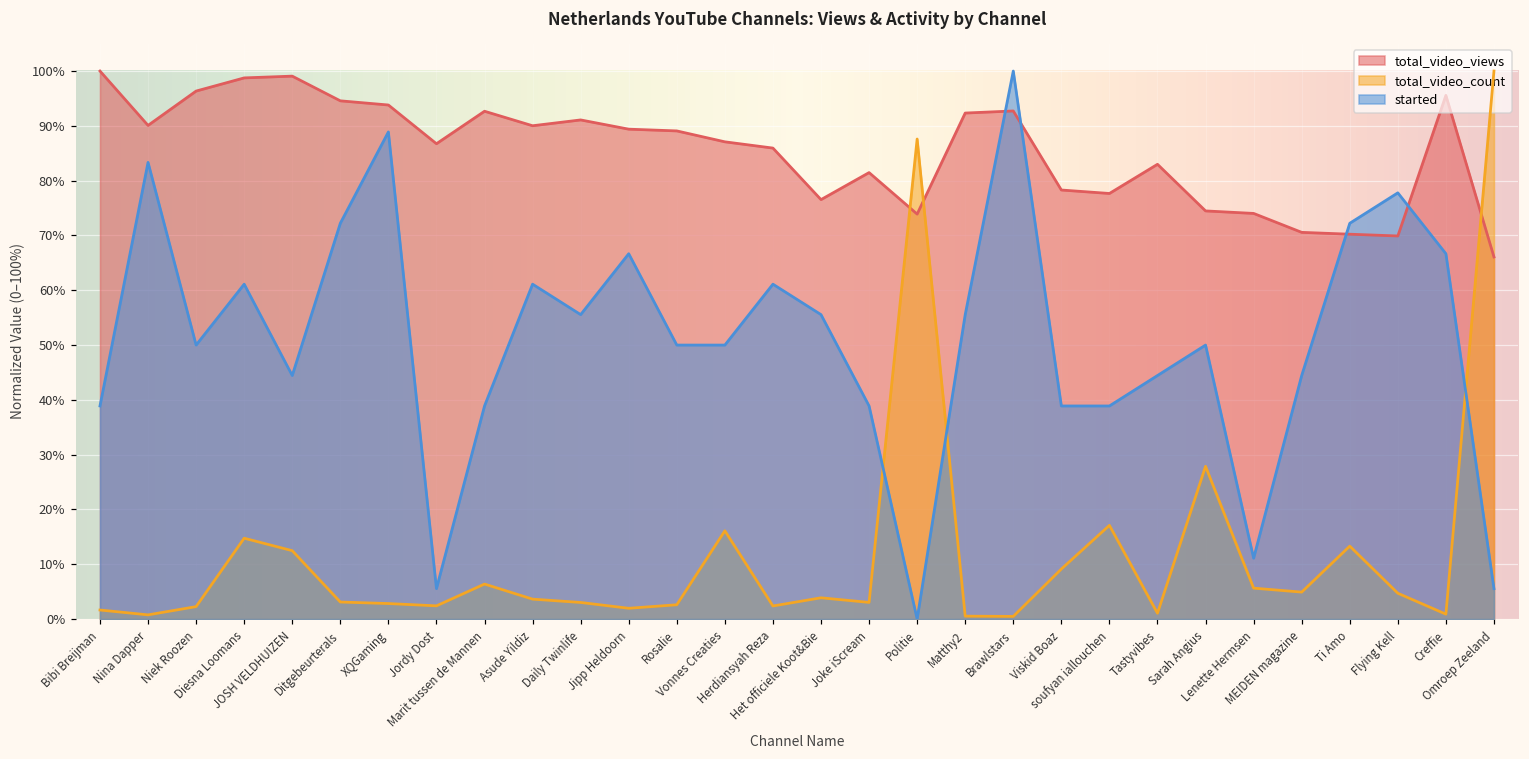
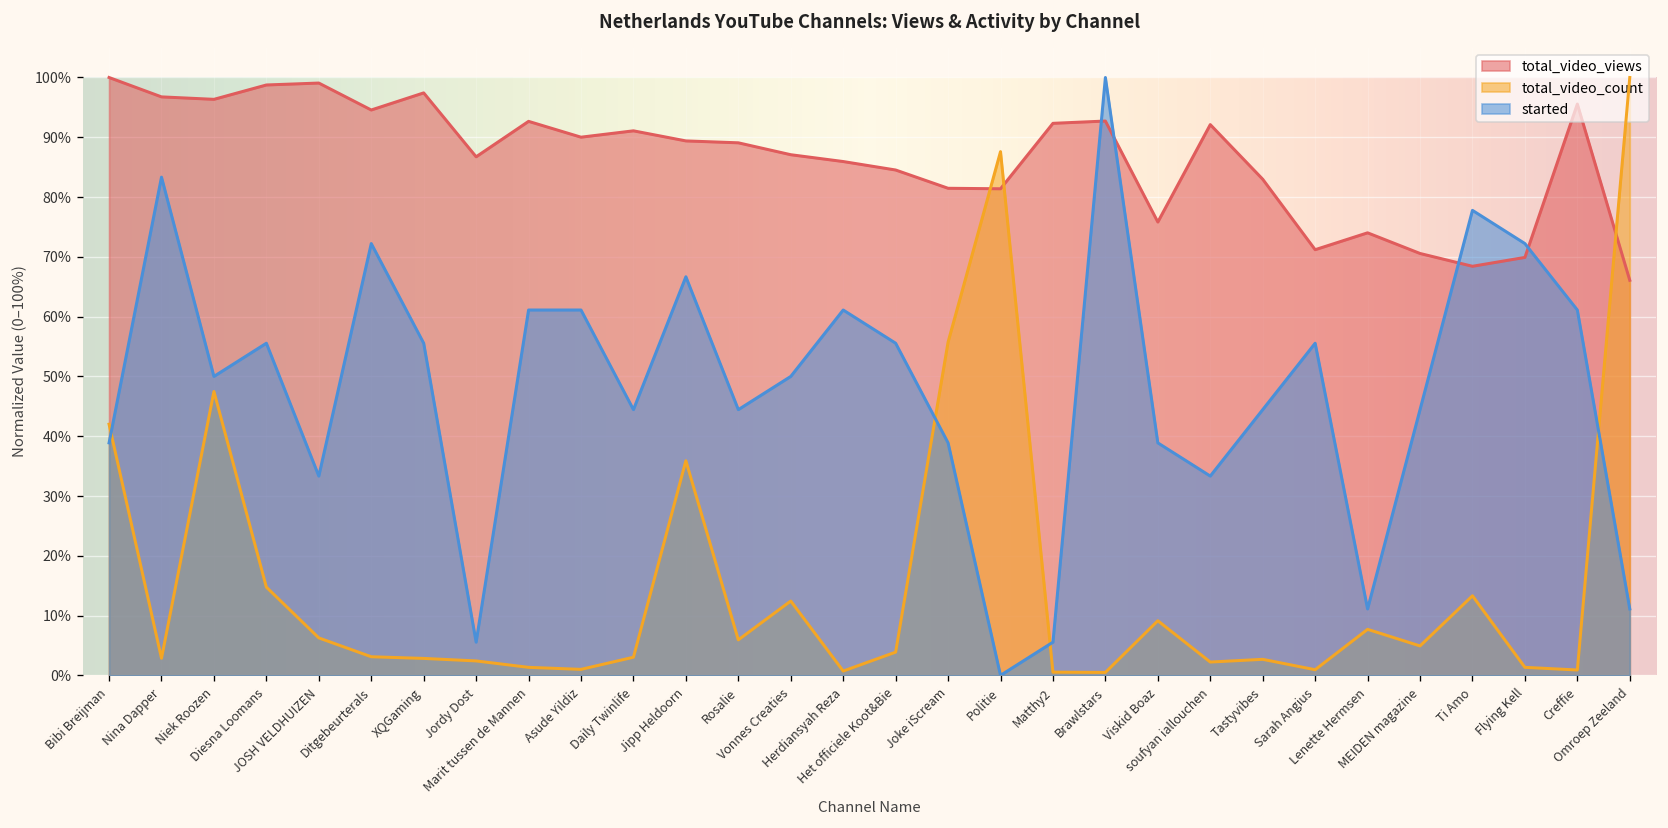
total_video_count, Bibi Breijman: 2% -> 42%
total_video_views, Nina Dapper: 90% -> 97%
total_video_count, Nina Dapper: 1% -> 3%
total_video_count, Niek Roozen: 2% -> 47%
started, Diesna Loomans: 61% -> 56%
total_video_count, JOSH VELDHUIZEN: 12% -> 6%
started, JOSH VELDHUIZEN: 44% -> 33%
total_video_views, XQGaming: 94% -> 97%
started, XQGaming: 89% -> 56%
total_video_count, Marit tussen de Mannen: 6% -> 1%
started, Marit tussen de Mannen: 39% -> 61%
total_video_count, Asude Yildiz: 4% -> 1%
started, Daily Twinlife: 56% -> 44%
total_video_count, Jipp Heldoorn: 2% -> 36%
total_video_count, Rosalie: 3% -> 6%
started, Rosalie: 50% -> 44%
total_video_count, Vonnes Creaties: 16% -> 12%
total_video_count, Herdiansyah Reza: 2% -> 1%
total_video_views, Het officiele Koot&Bie: 77% -> 85%
total_video_count, Joke iScream: 3% -> 56%
total_video_views, Politie: 74% -> 81%
started, Matthy2: 56% -> 6%
total_video_views, Viskid Boaz: 78% -> 76%
total_video_views, soufyan iallouchen: 78% -> 92%
total_video_count, soufyan iallouchen: 17% -> 2%
started, soufyan iallouchen: 39% -> 33%
total_video_count, Tastyvibes: 1% -> 3%
total_video_views, Sarah Angius: 74% -> 71%
total_video_count, Sarah Angius: 28% -> 1%
started, Sarah Angius: 50% -> 56%
total_video_count, Lenette Hermsen: 6% -> 8%
total_video_views, Ti Amo: 70% -> 68%
started, Ti Amo: 72% -> 78%
total_video_count, Flying Kell: 5% -> 1%
started, Flying Kell: 78% -> 72%
started, Creffie: 67% -> 61%
started, Omroep Zeeland: 6% -> 11%
